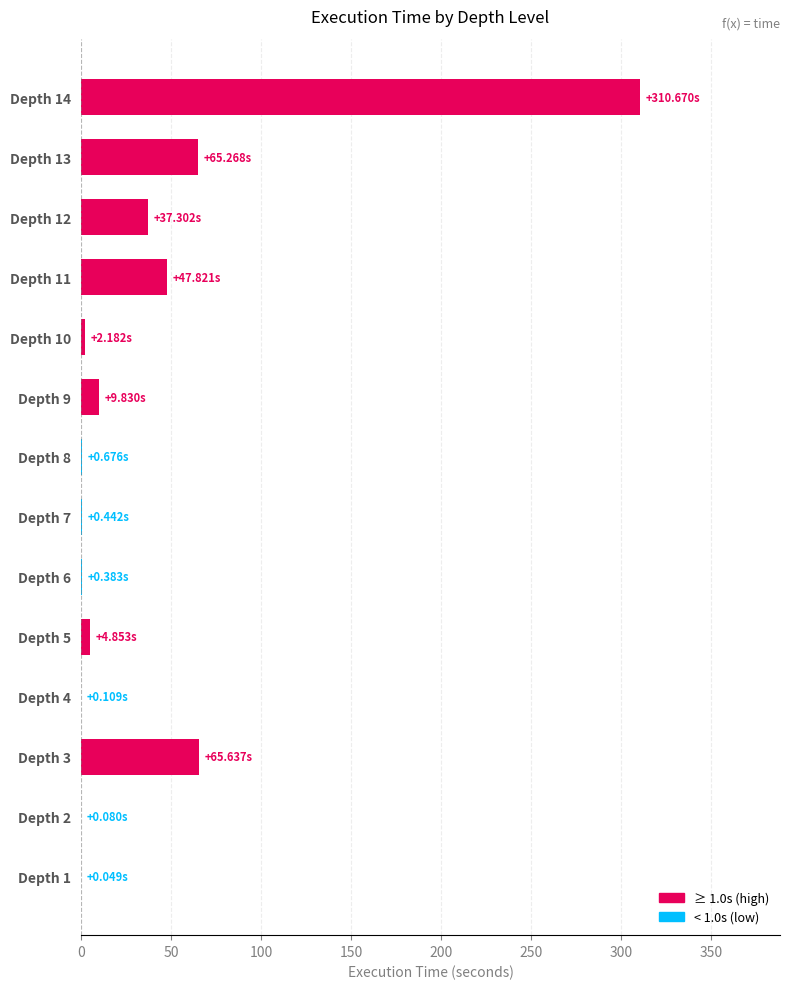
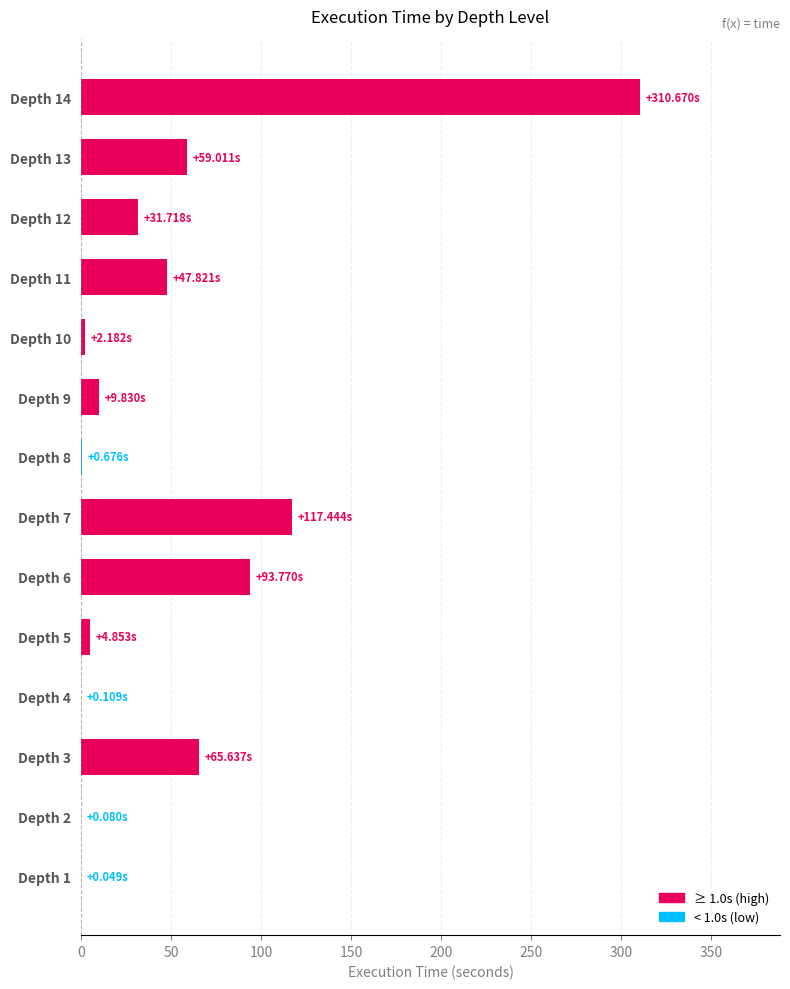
Depth 13: +65.268s -> +59.011s
Depth 12: +37.302s -> +31.718s
Depth 7: +0.442s -> +117.444s
Depth 6: +0.383s -> +93.770s
